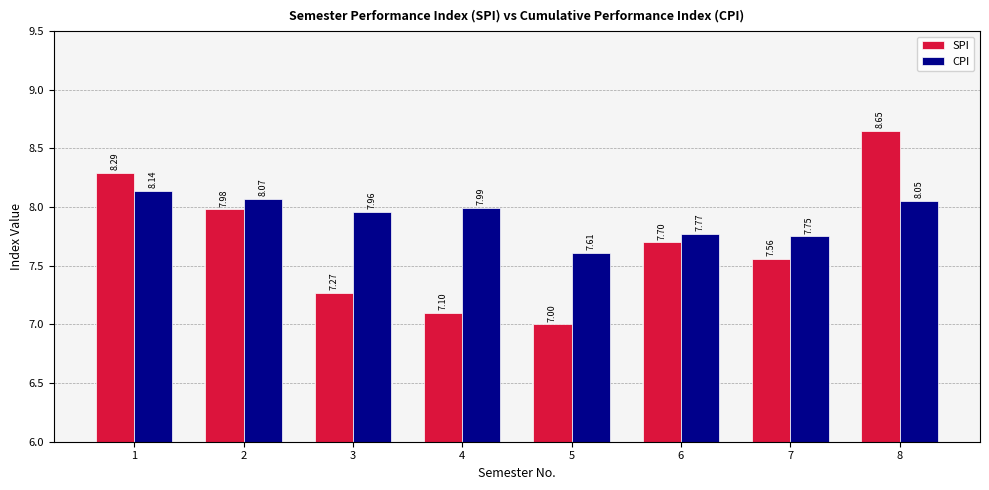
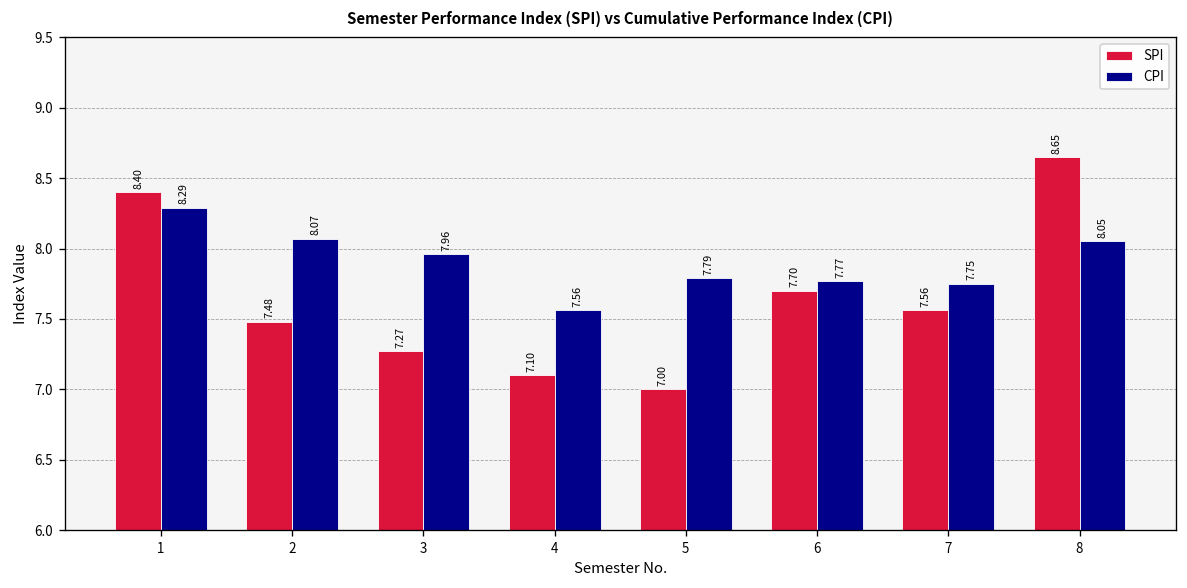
SPI, 1: 8.29 -> 8.40
CPI, 1: 8.14 -> 8.29
SPI, 2: 7.98 -> 7.48
CPI, 4: 7.99 -> 7.56
CPI, 5: 7.61 -> 7.79
